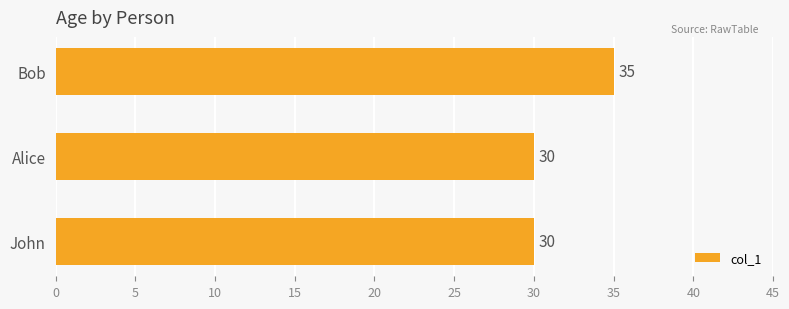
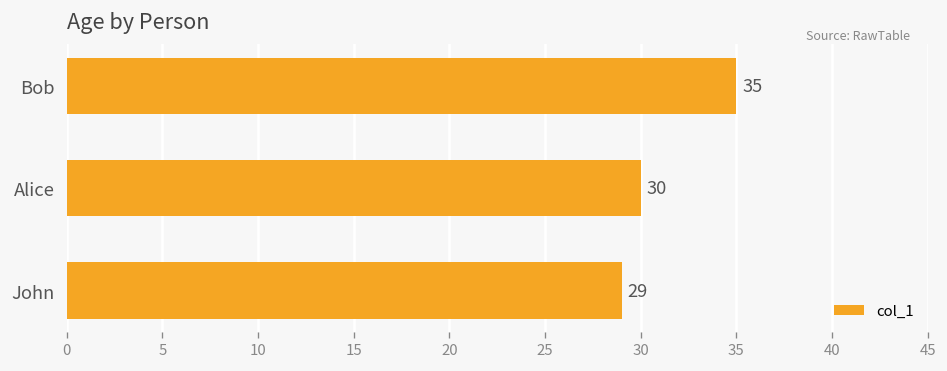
John: 30 -> 29
